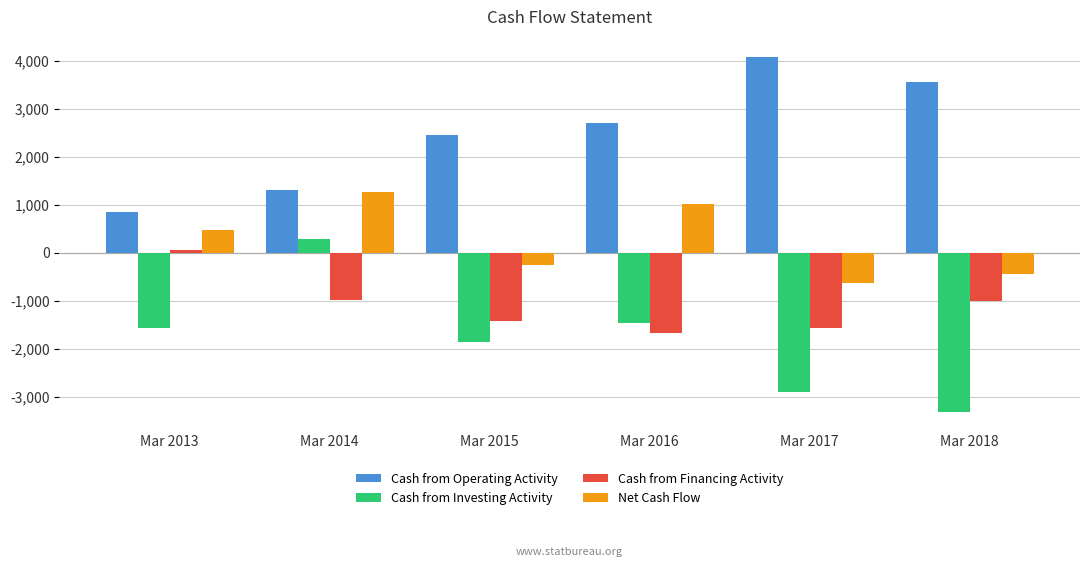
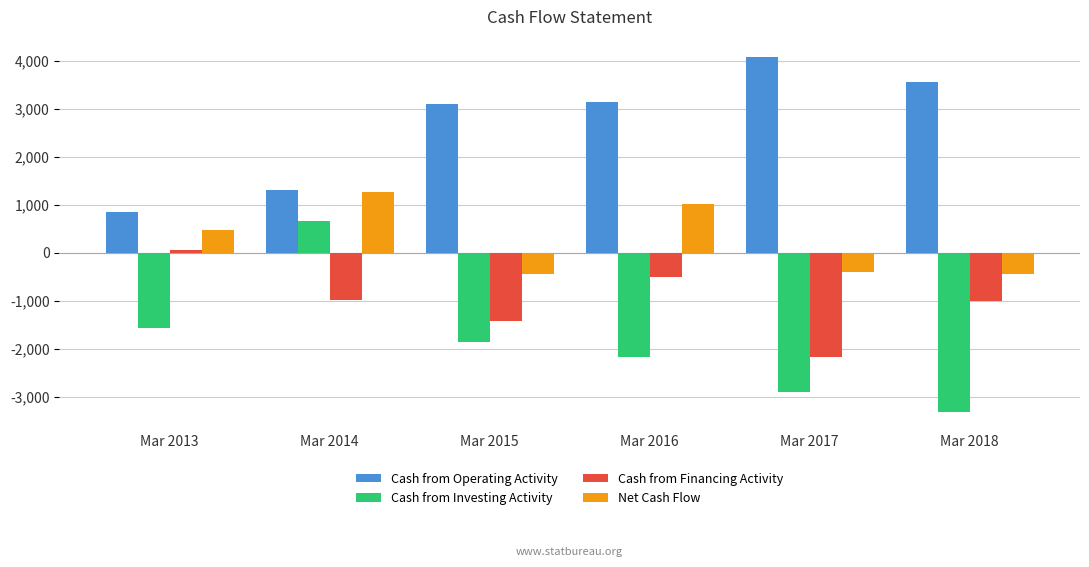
Cash from Investing Activity, Mar 2014: 300 -> 700
Cash from Operating Activity, Mar 2015: 2,400 -> 3,100
Net Cash Flow, Mar 2015: -200 -> -400
Cash from Operating Activity, Mar 2016: 2,700 -> 3,100
Cash from Investing Activity, Mar 2016: -1,500 -> -2,200
Cash from Financing Activity, Mar 2016: -1,700 -> -500
Cash from Financing Activity, Mar 2017: -1,600 -> -2,200
Net Cash Flow, Mar 2017: -600 -> -400
